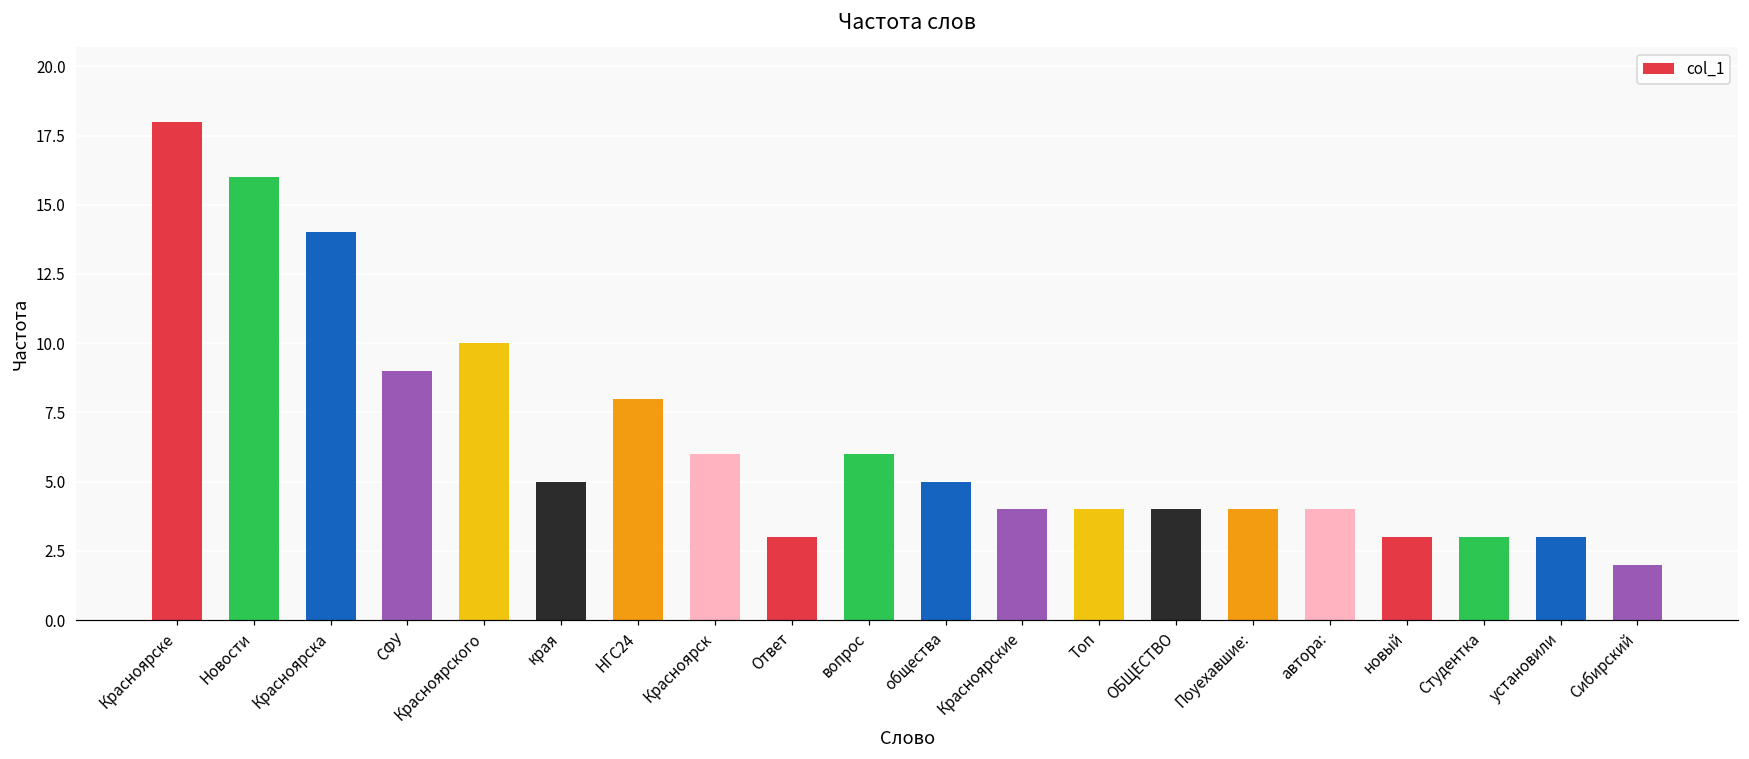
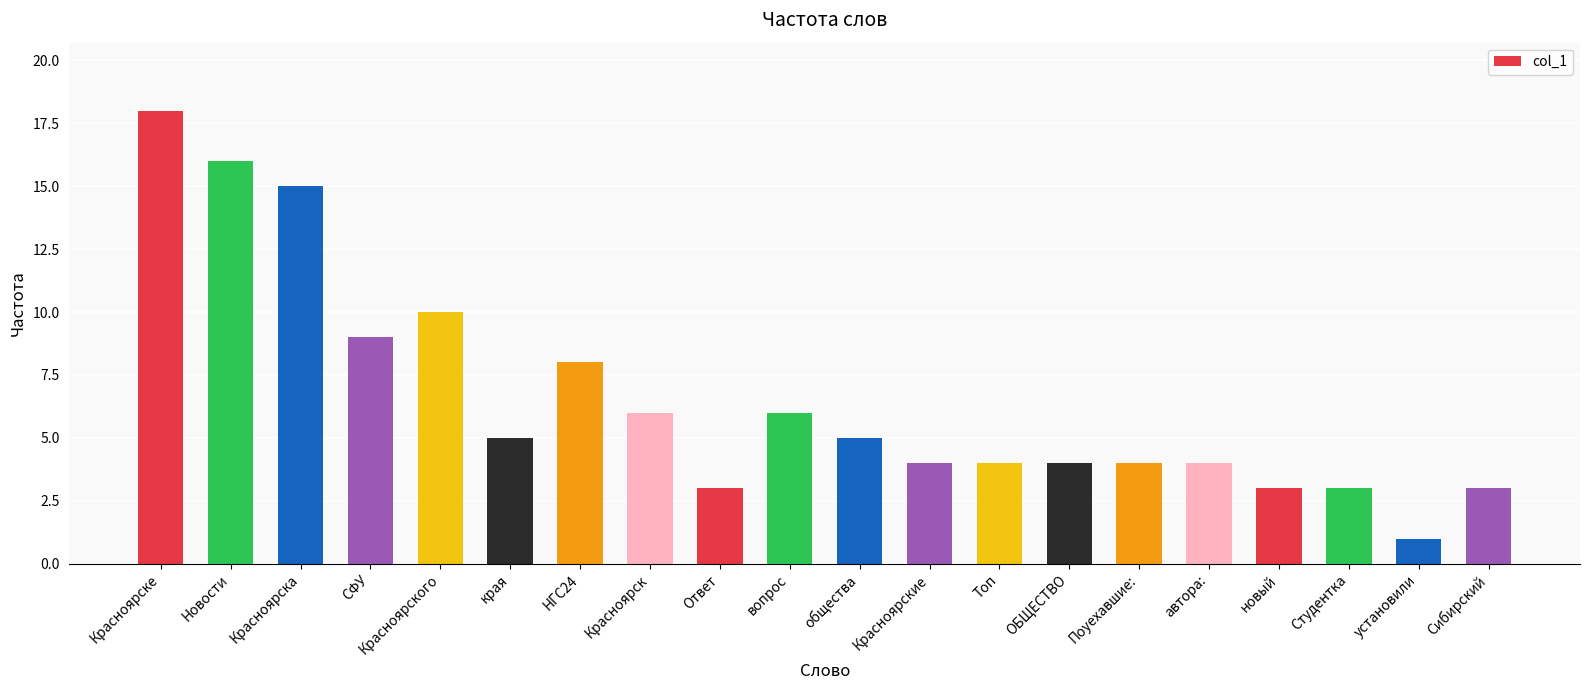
Красноярска: 14 -> 15
установили: 3 -> 1
Сибирский: 2 -> 3
